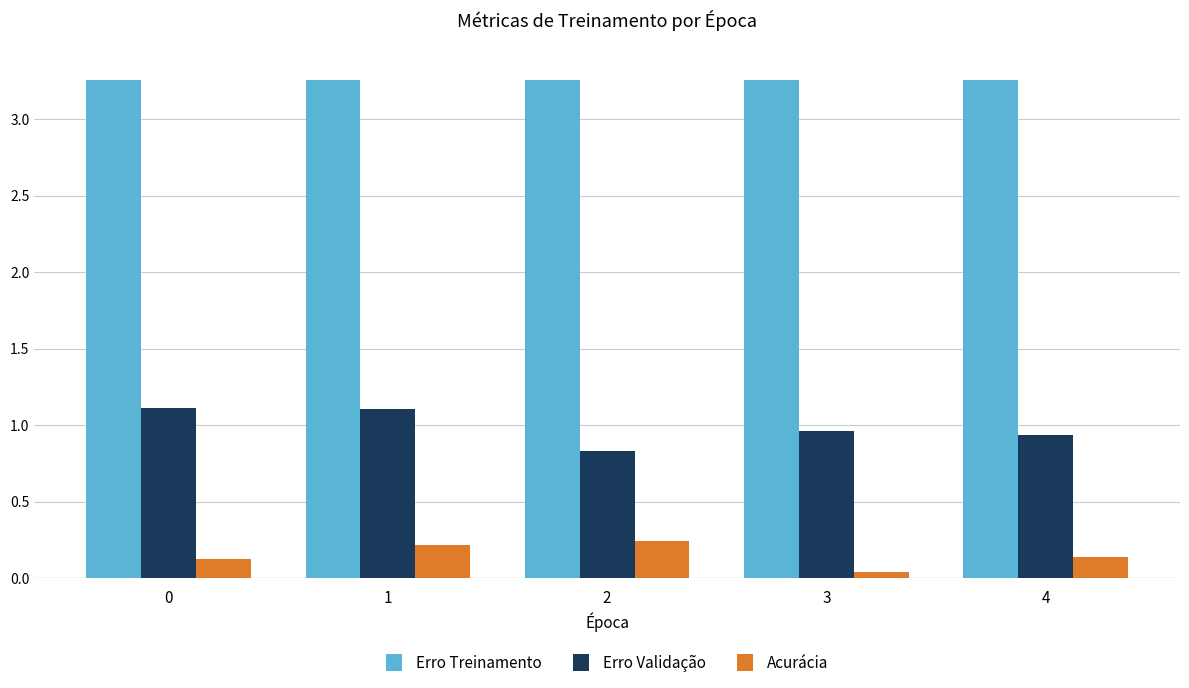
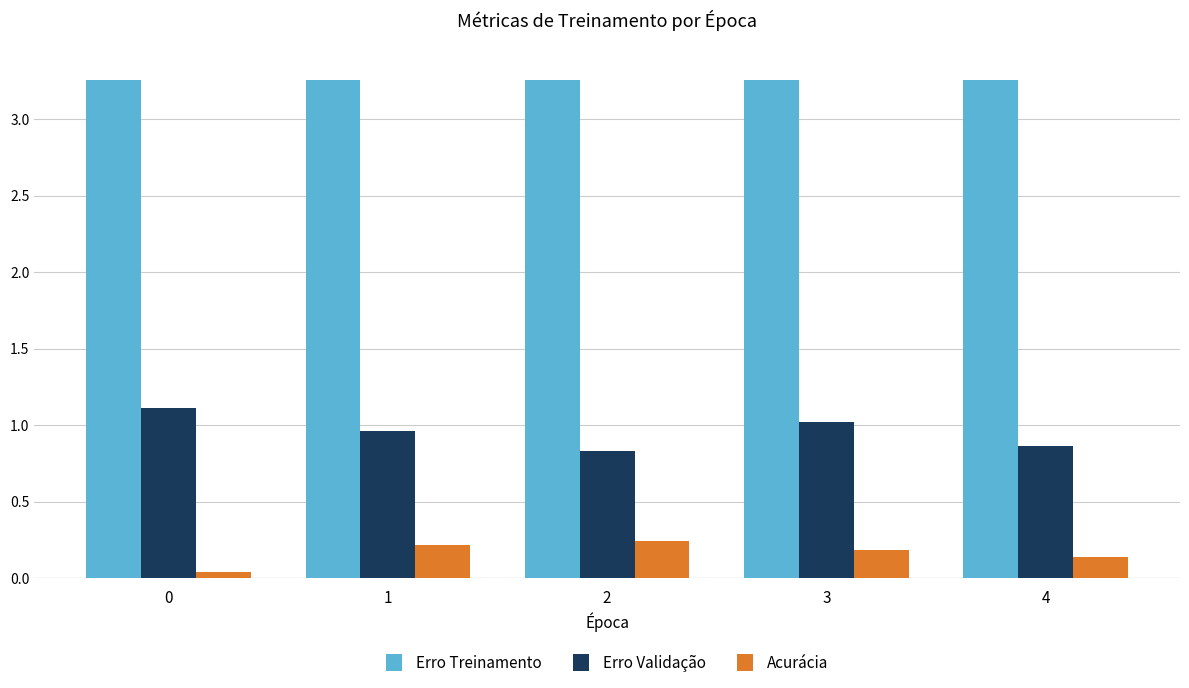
Acurácia, 0: 0.13 -> 0.04
Erro Validação, 1: 1.11 -> 0.97
Erro Validação, 3: 0.97 -> 1.02
Acurácia, 3: 0.04 -> 0.18
Erro Validação, 4: 0.94 -> 0.86
